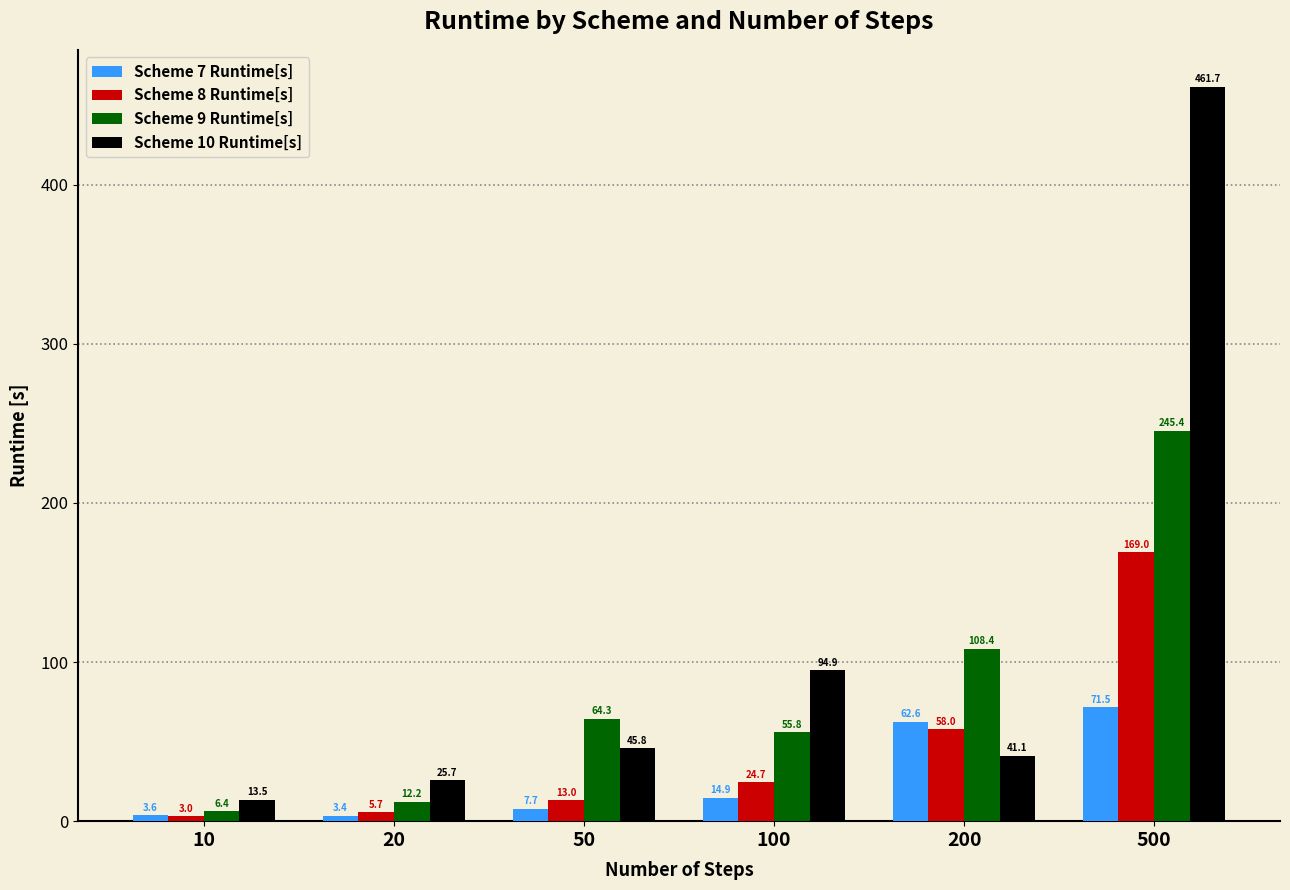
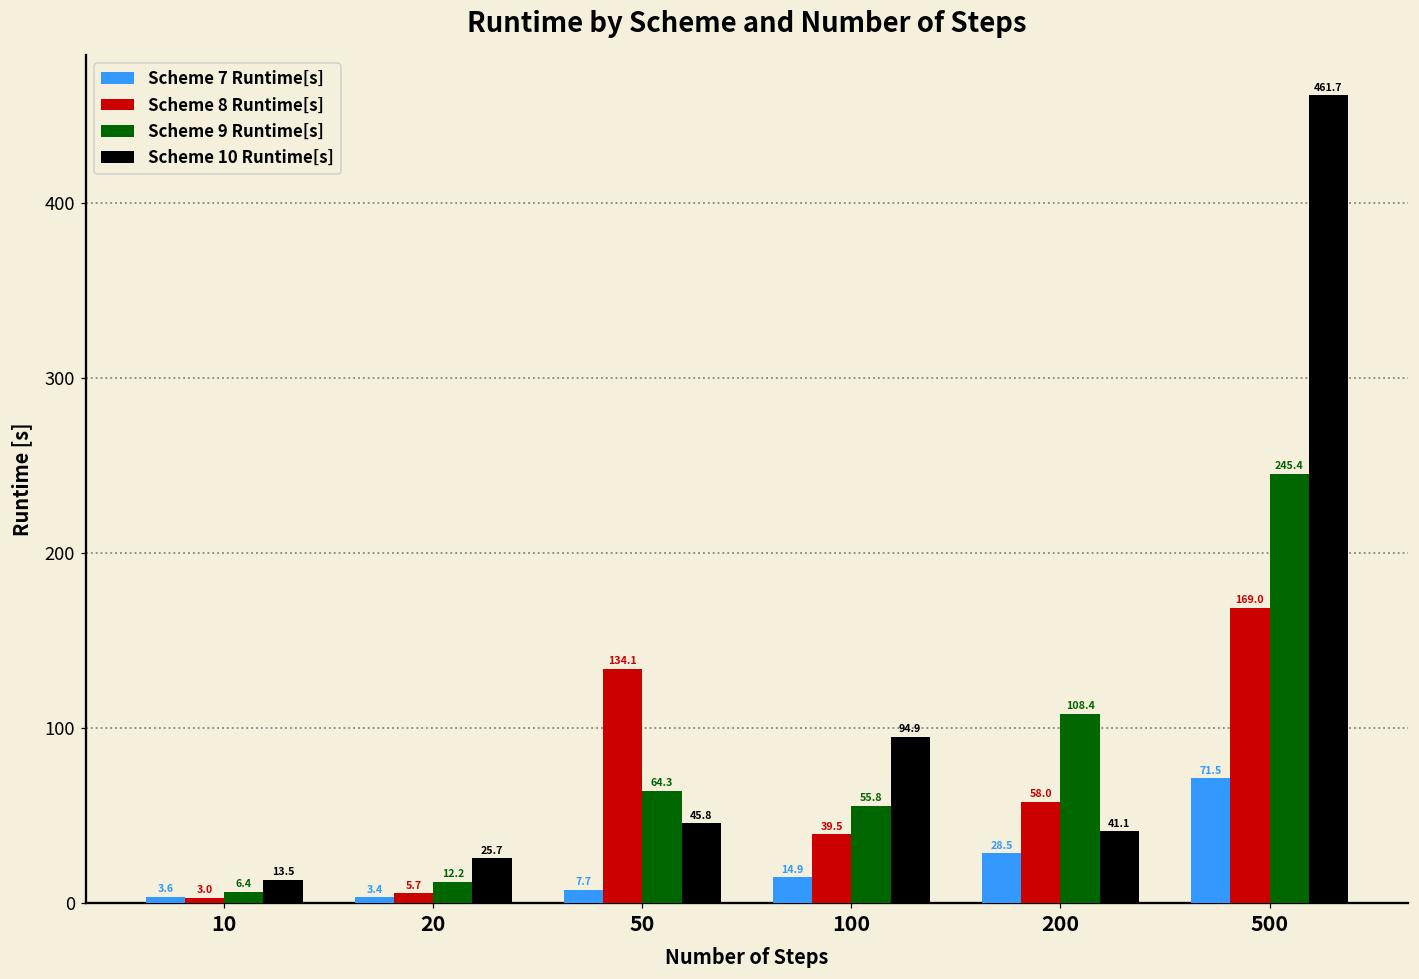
Scheme 8 Runtime[s], 50: 13.0 -> 134.1
Scheme 8 Runtime[s], 100: 24.7 -> 39.5
Scheme 7 Runtime[s], 200: 62.6 -> 28.5
